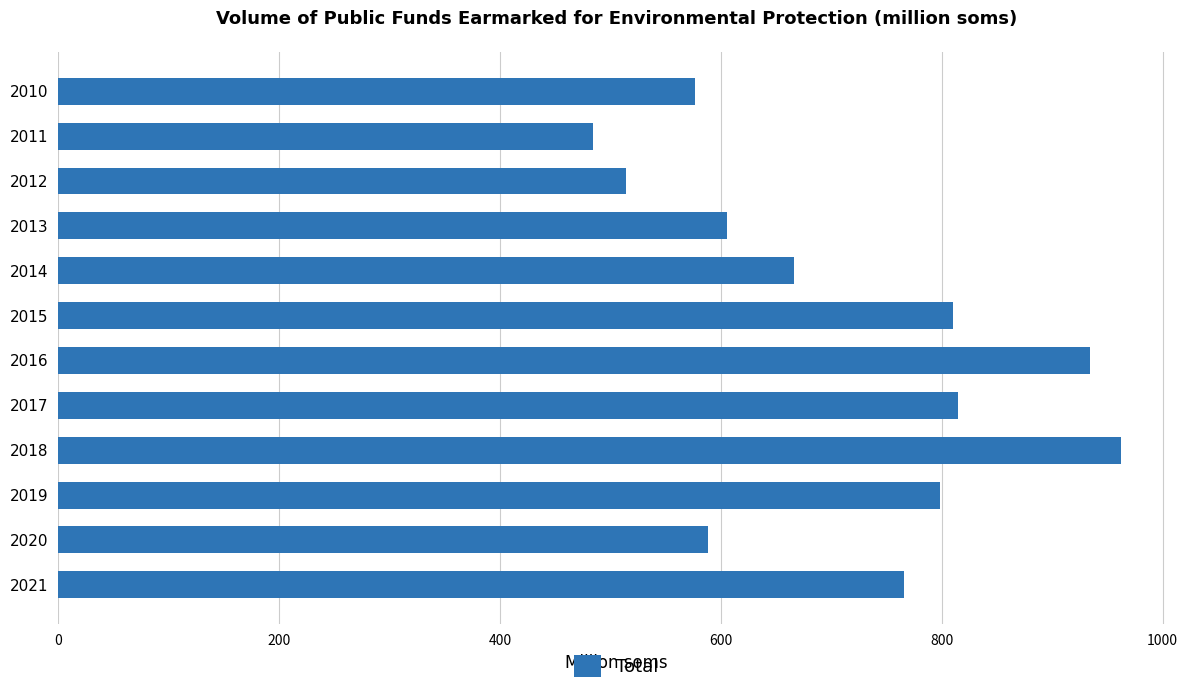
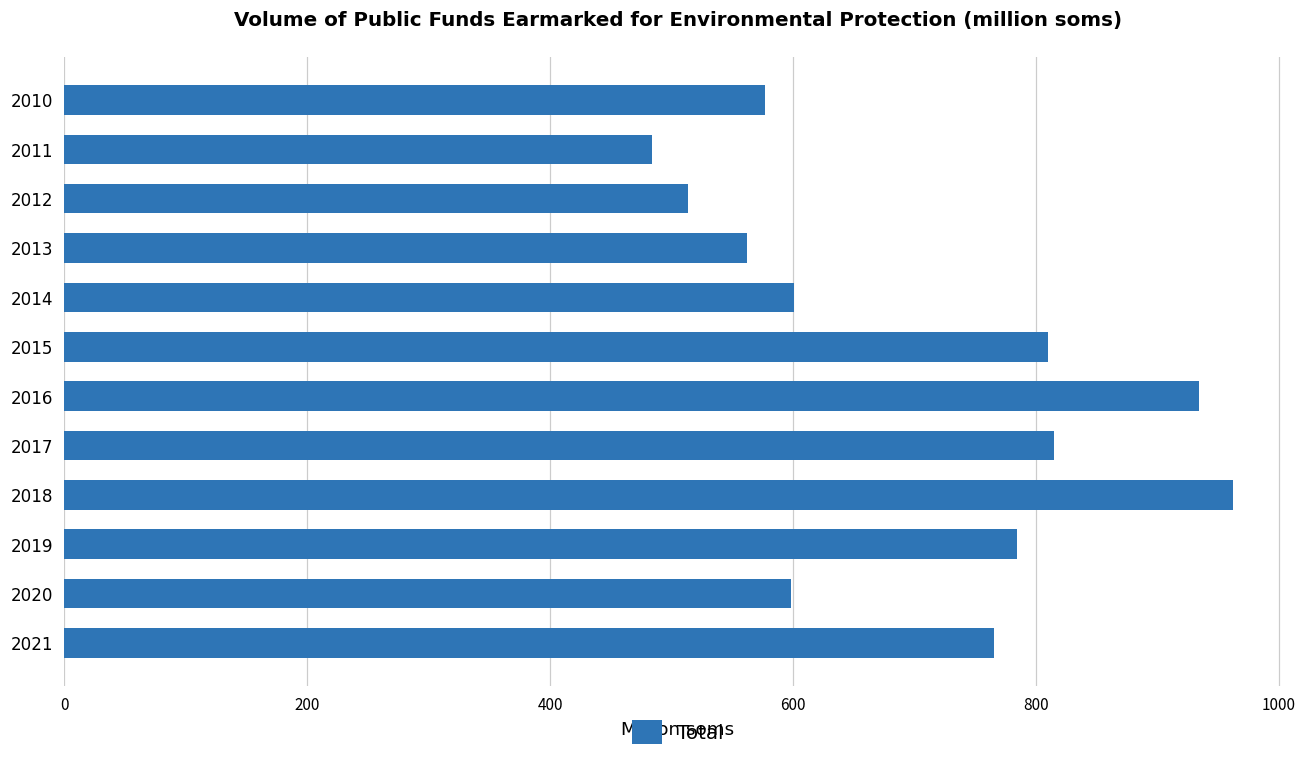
2013: 605 -> 562
2014: 666 -> 601
2019: 799 -> 785
2020: 589 -> 598
